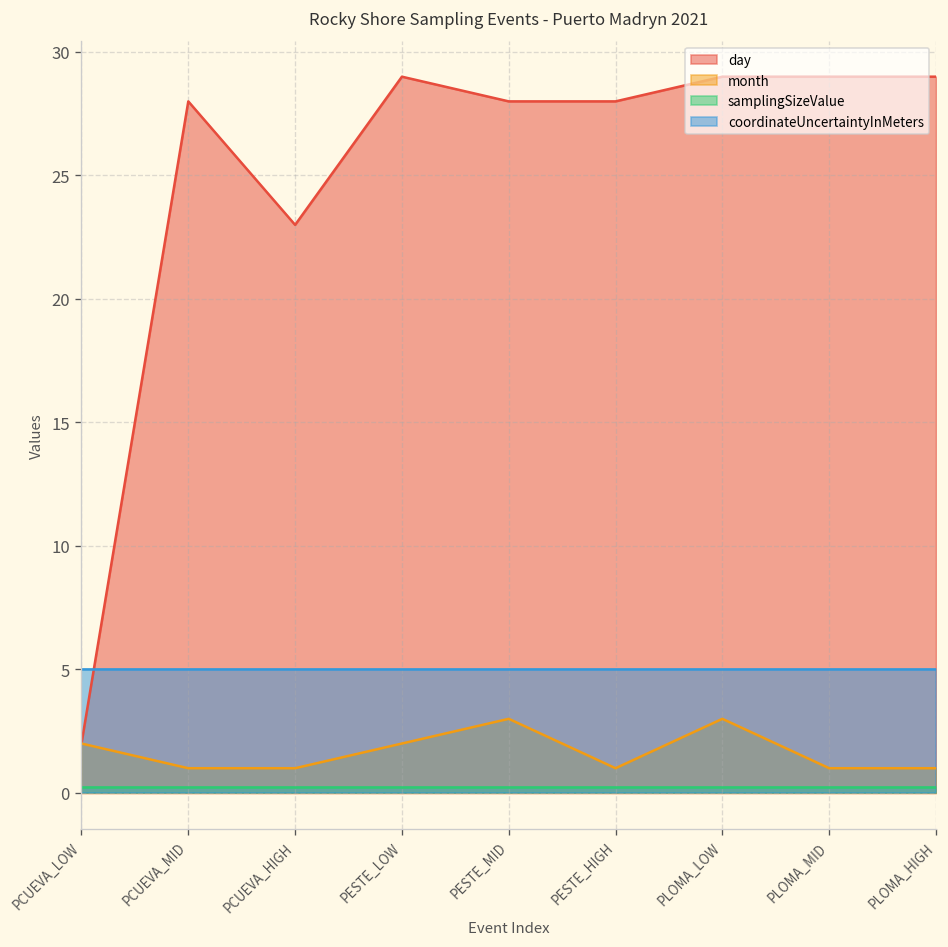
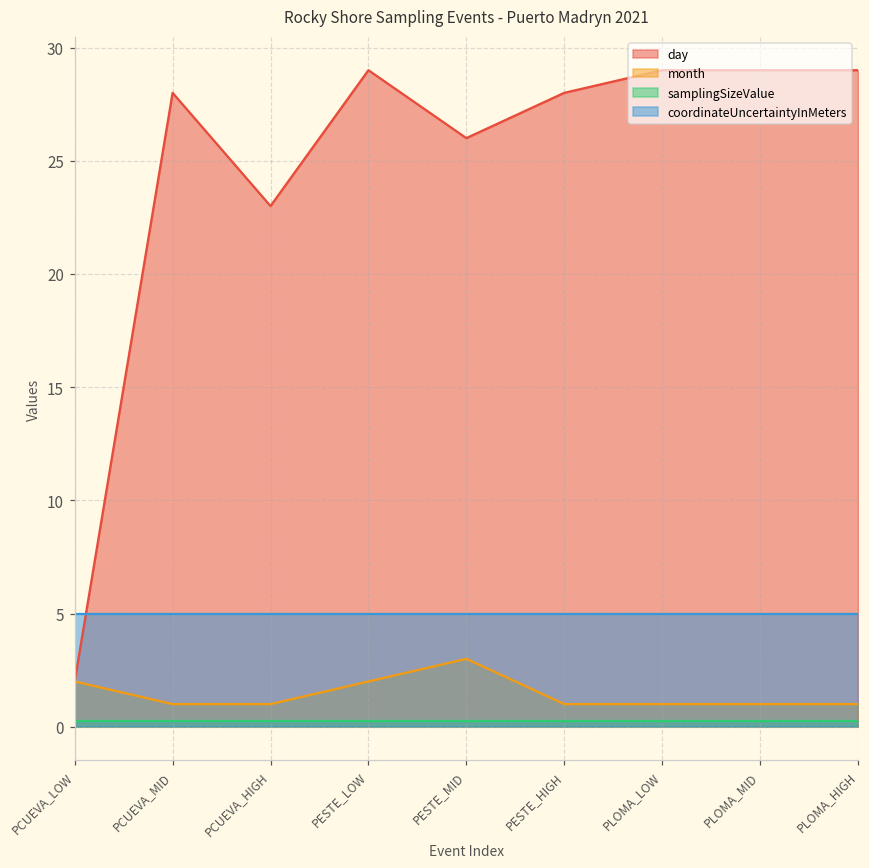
day, PESTE_MID: 28 -> 26
month, PLOMA_LOW: 3 -> 1
